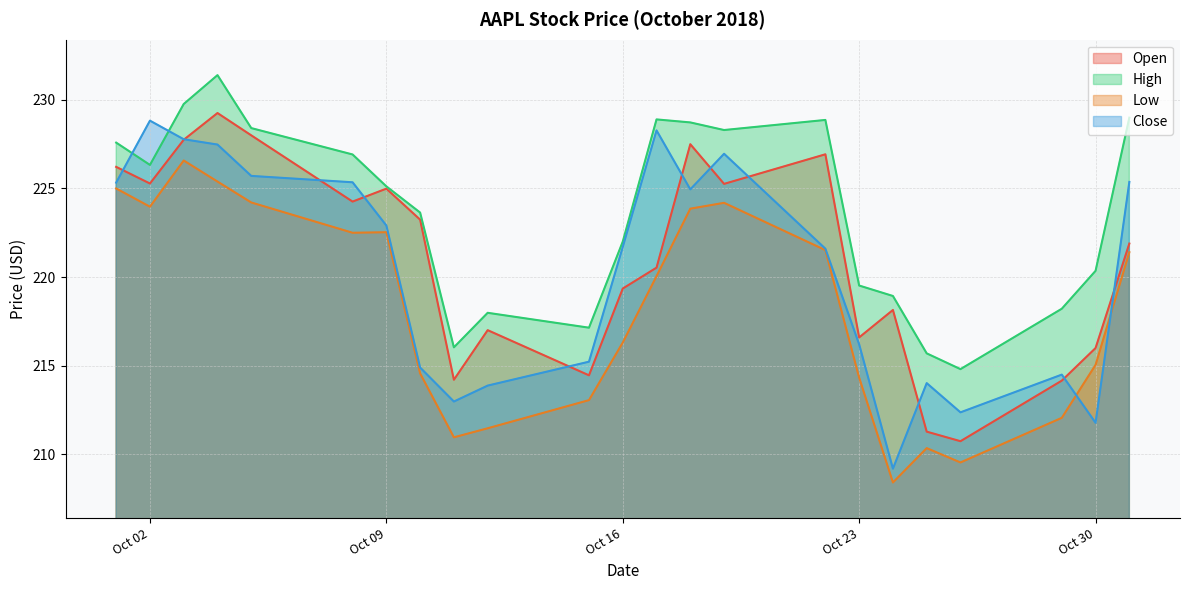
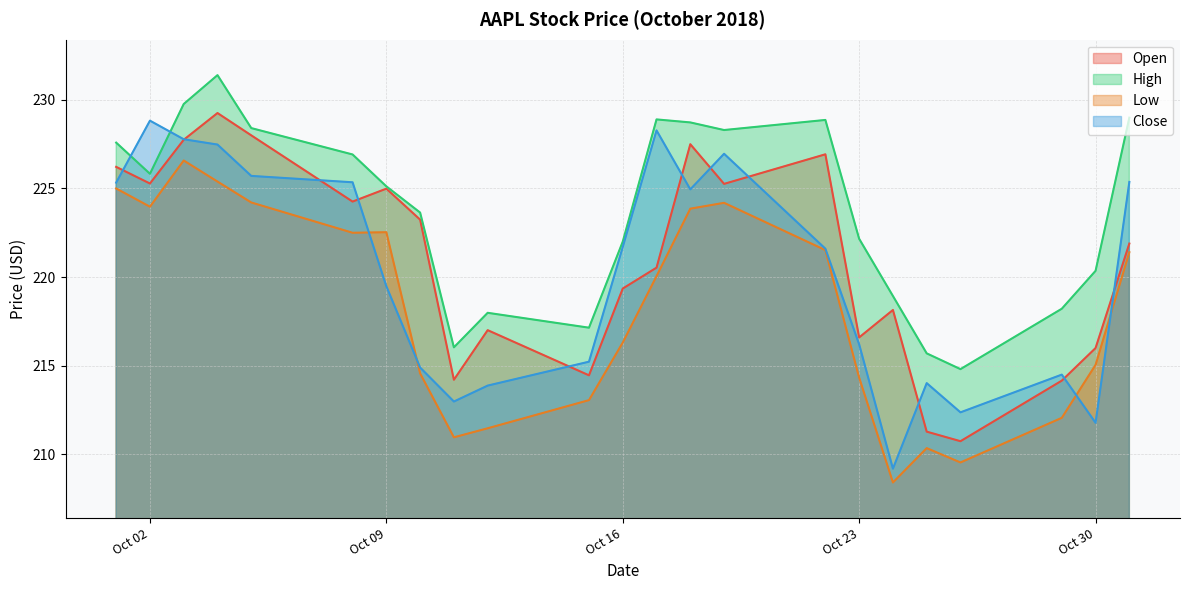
High, Oct 02: 226.3 -> 225.8
Close, Oct 09: 222.9 -> 219.5
High, Oct 23: 219.5 -> 222.2
